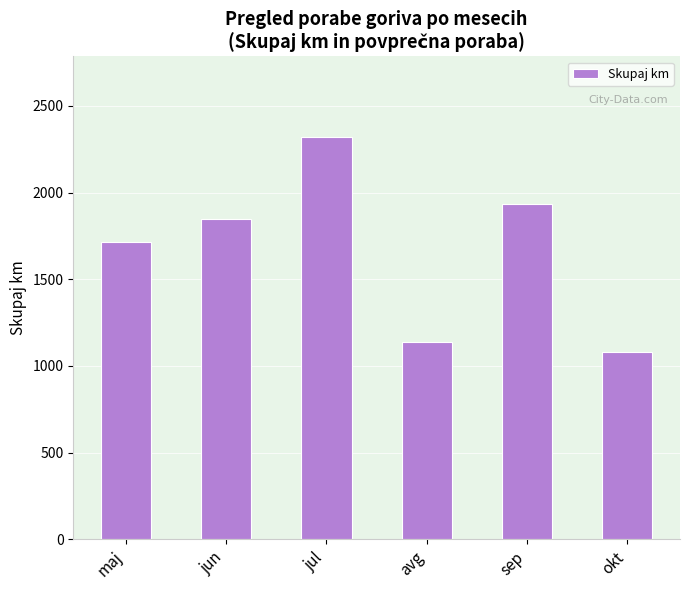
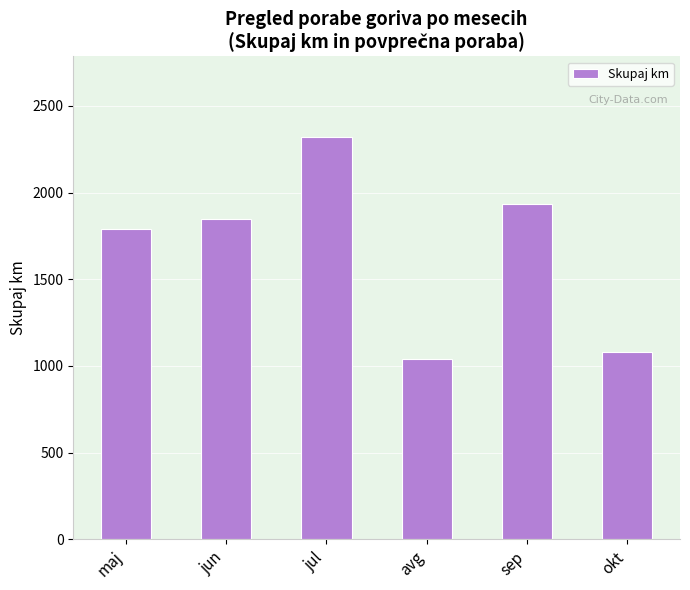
maj: 1720 -> 1790
avg: 1140 -> 1040
